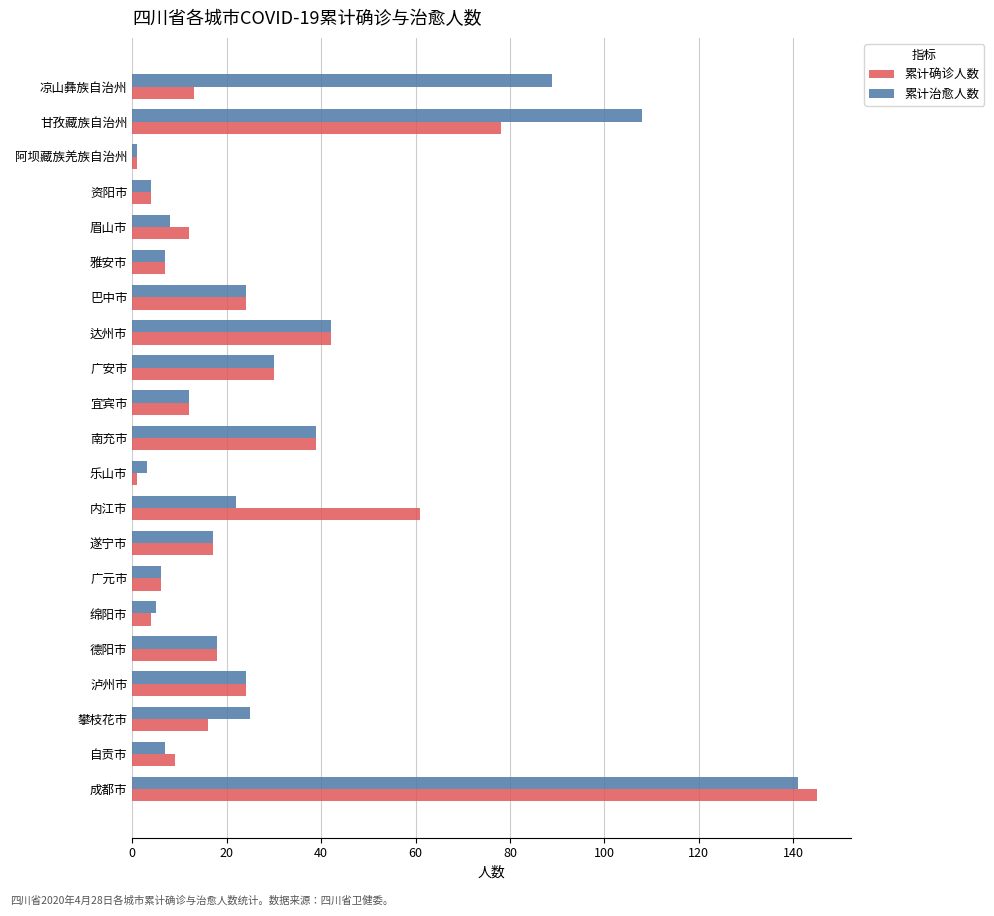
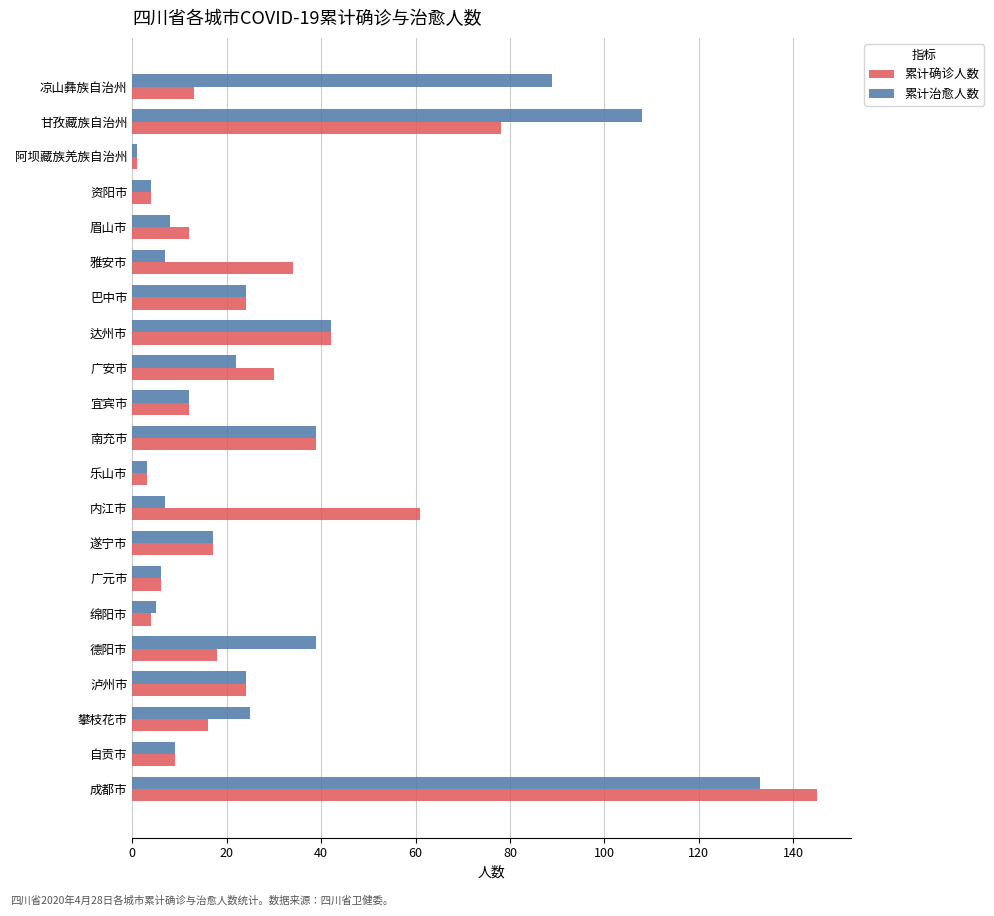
累计确诊人数, 雅安市: 7 -> 34
累计治愈人数, 广安市: 30 -> 22
累计确诊人数, 乐山市: 1 -> 3
累计治愈人数, 内江市: 22 -> 7
累计治愈人数, 德阳市: 18 -> 39
累计治愈人数, 自贡市: 7 -> 9
累计治愈人数, 成都市: 141 -> 133
